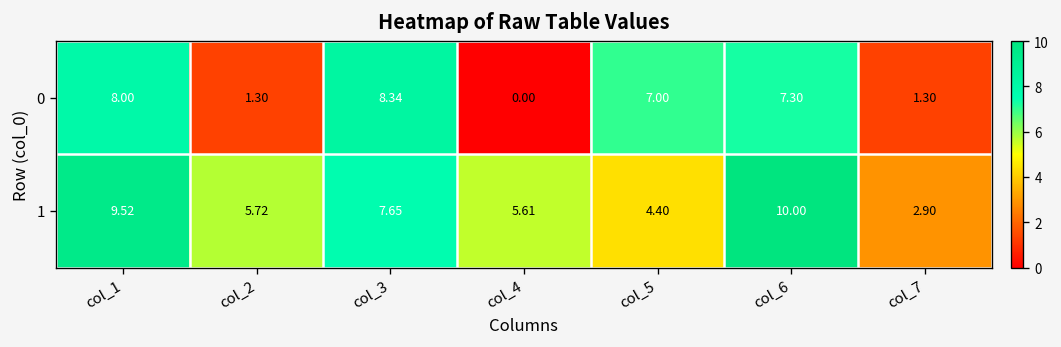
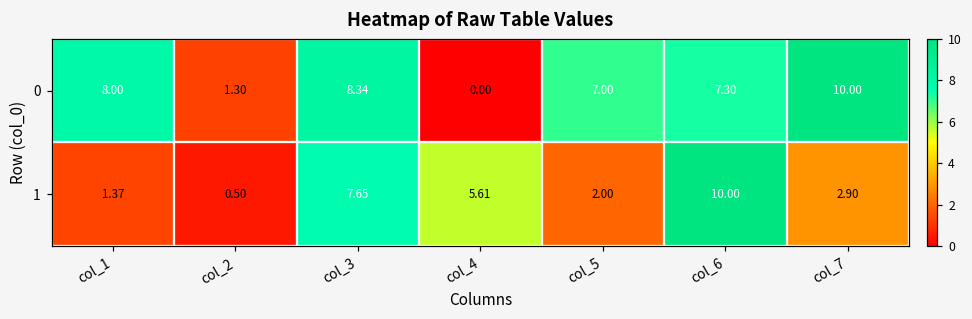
0, col_7: 1.30 -> 10.00
1, col_1: 9.52 -> 1.37
1, col_2: 5.72 -> 0.50
1, col_5: 4.40 -> 2.00
